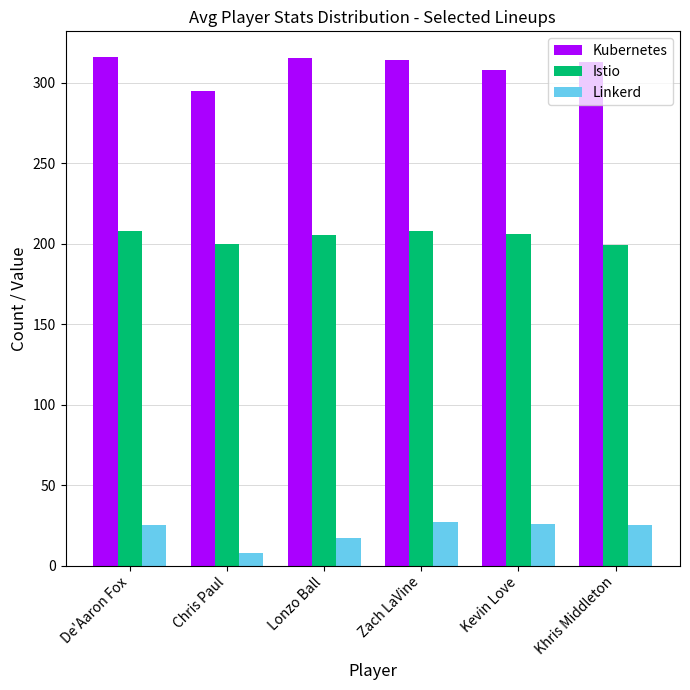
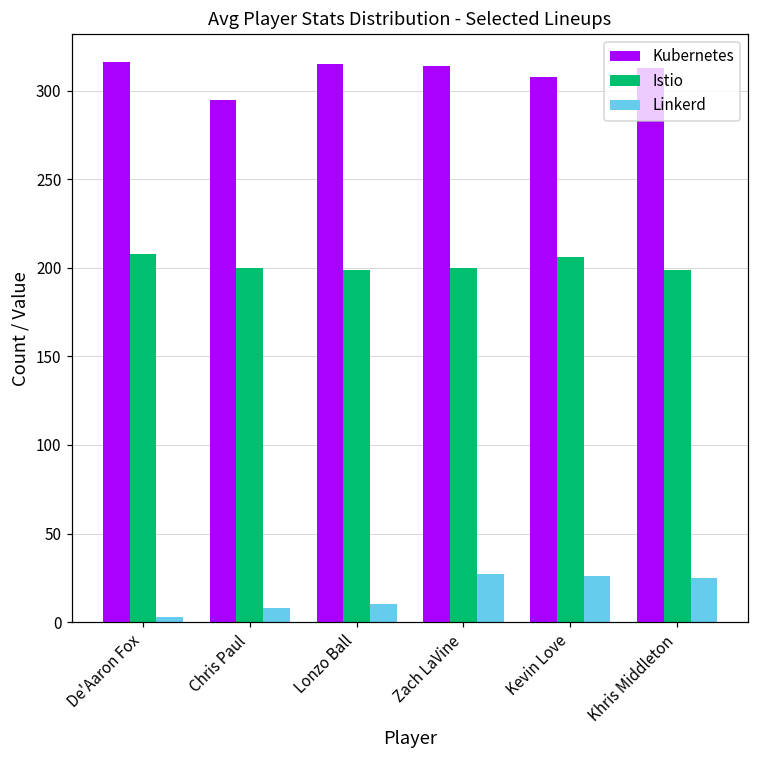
Linkerd, De'Aaron Fox: 25 -> 3
Istio, Lonzo Ball: 205 -> 199
Linkerd, Lonzo Ball: 17 -> 10
Istio, Zach LaVine: 208 -> 200
